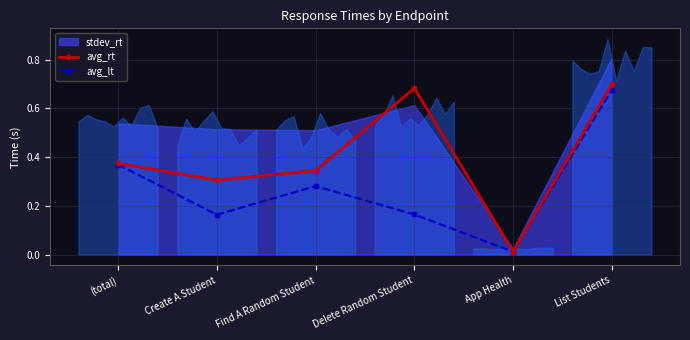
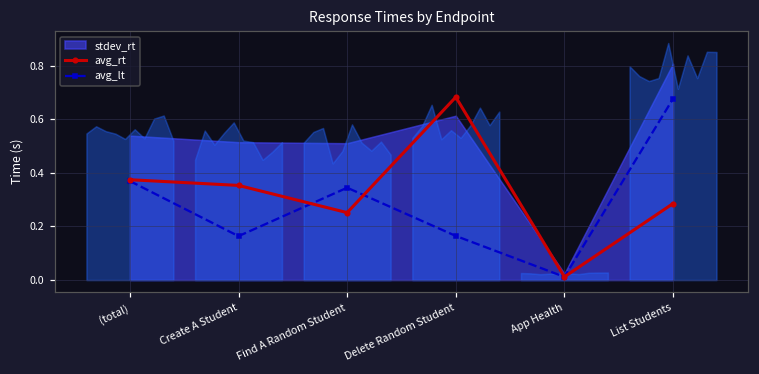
avg_rt, Create A Student: 0.31 -> 0.35
avg_rt, Find A Random Student: 0.34 -> 0.25
avg_lt, Find A Random Student: 0.28 -> 0.34
avg_rt, List Students: 0.70 -> 0.29
